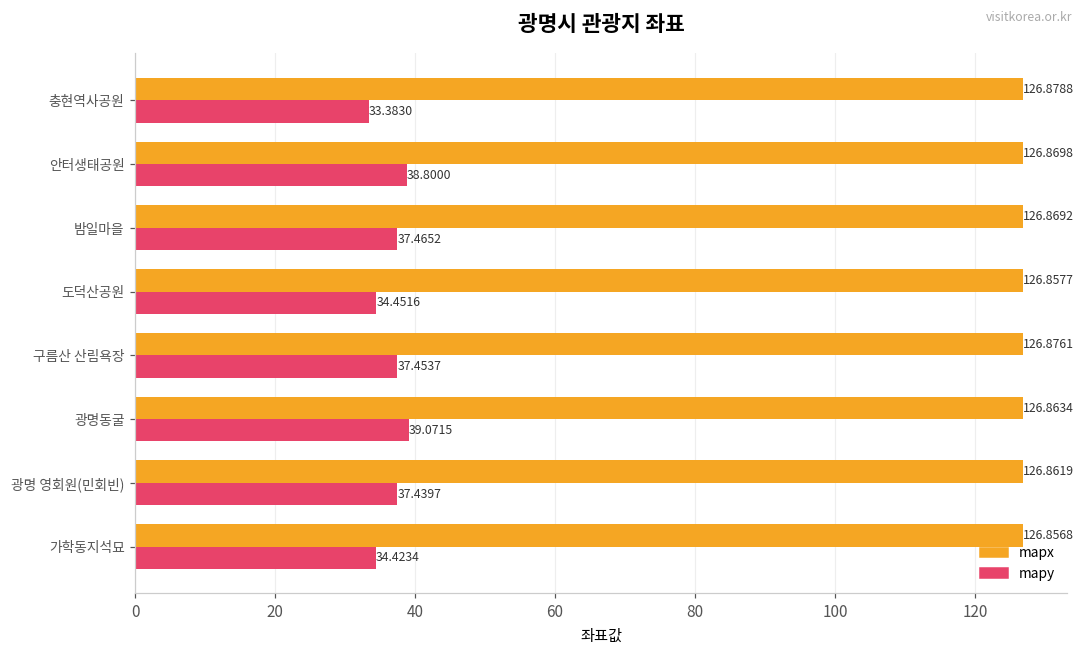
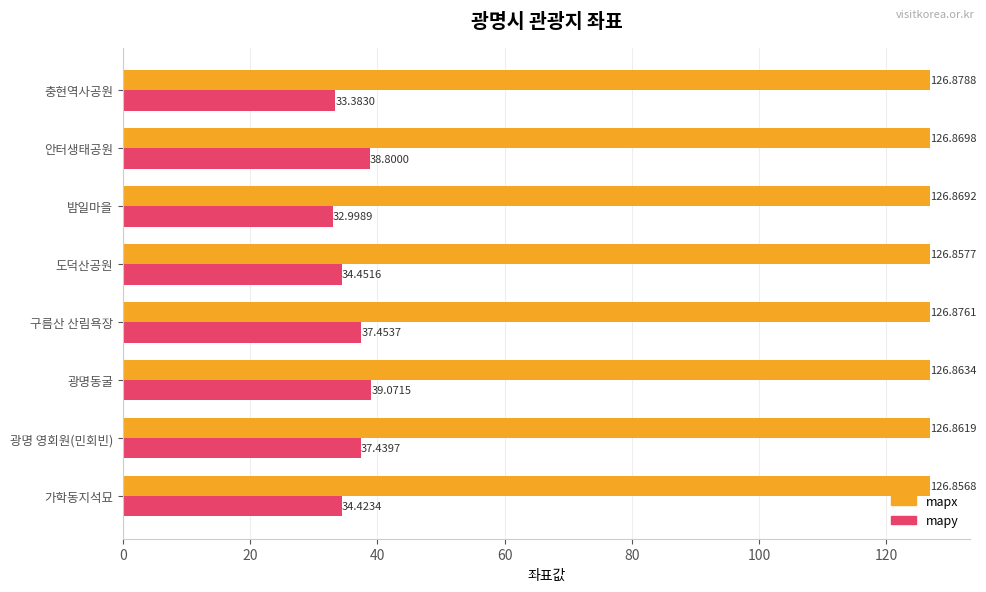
mapy, 밤일마을: 37.4652 -> 32.9989
